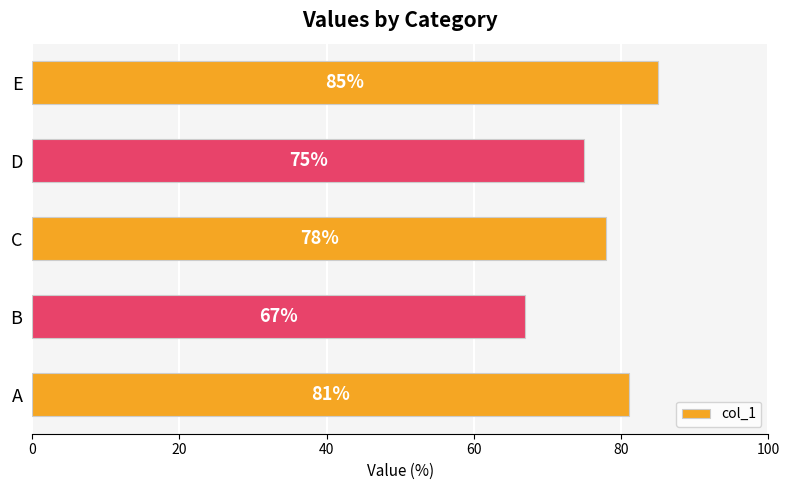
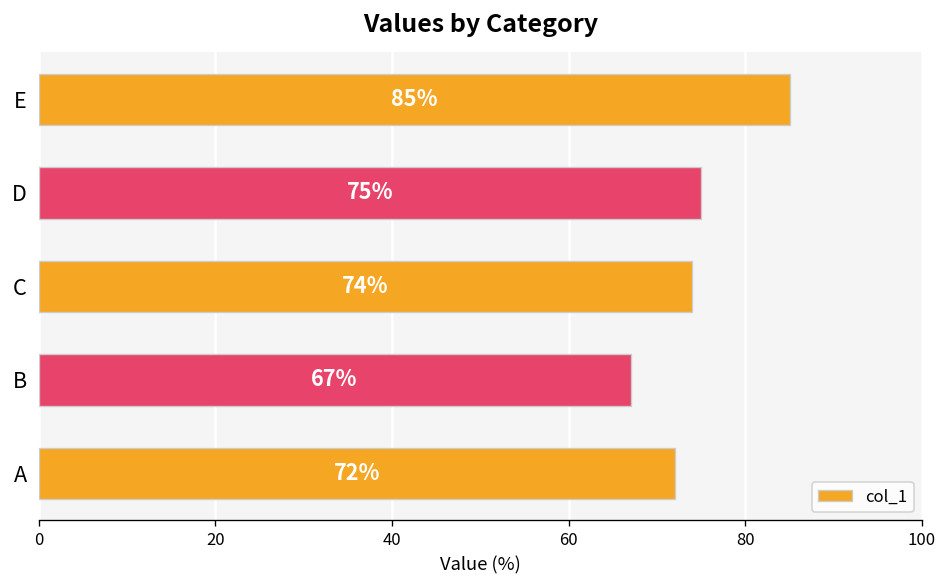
C: 78% -> 74%
A: 81% -> 72%
